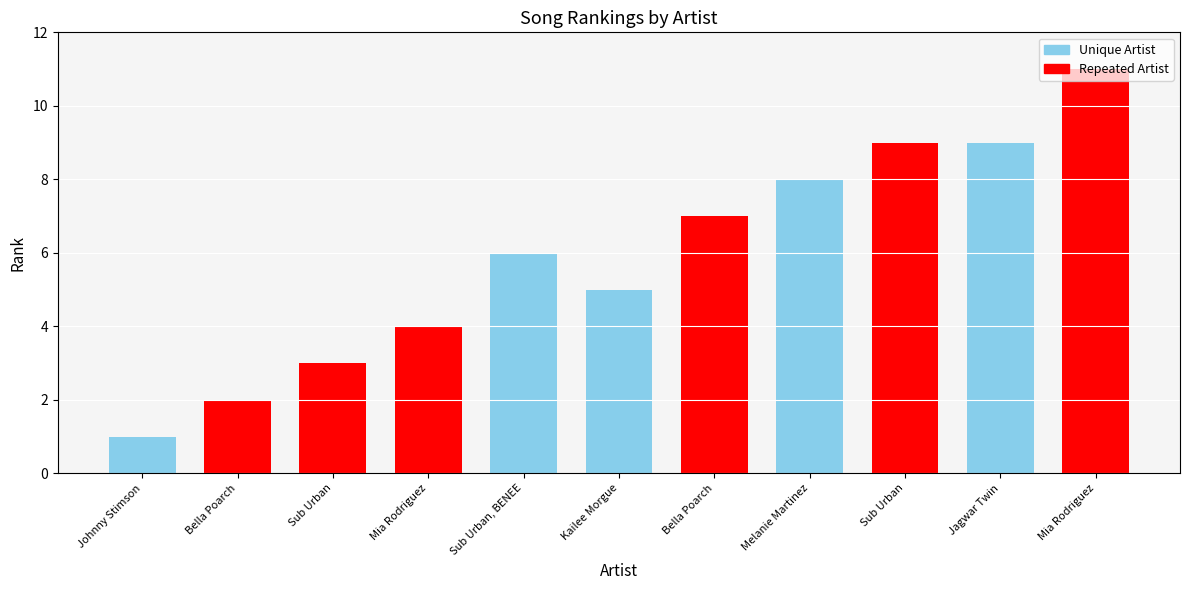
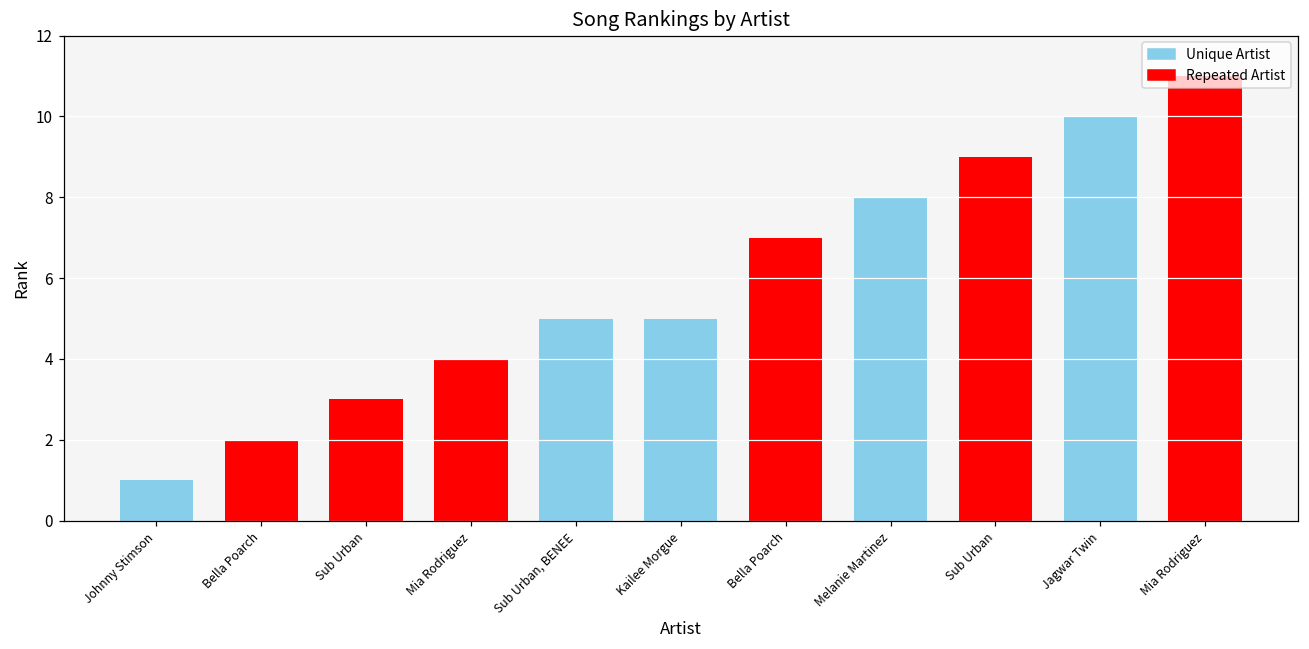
Sub Urban, BENEE: 6 -> 5
Jagwar Twin: 9 -> 10
